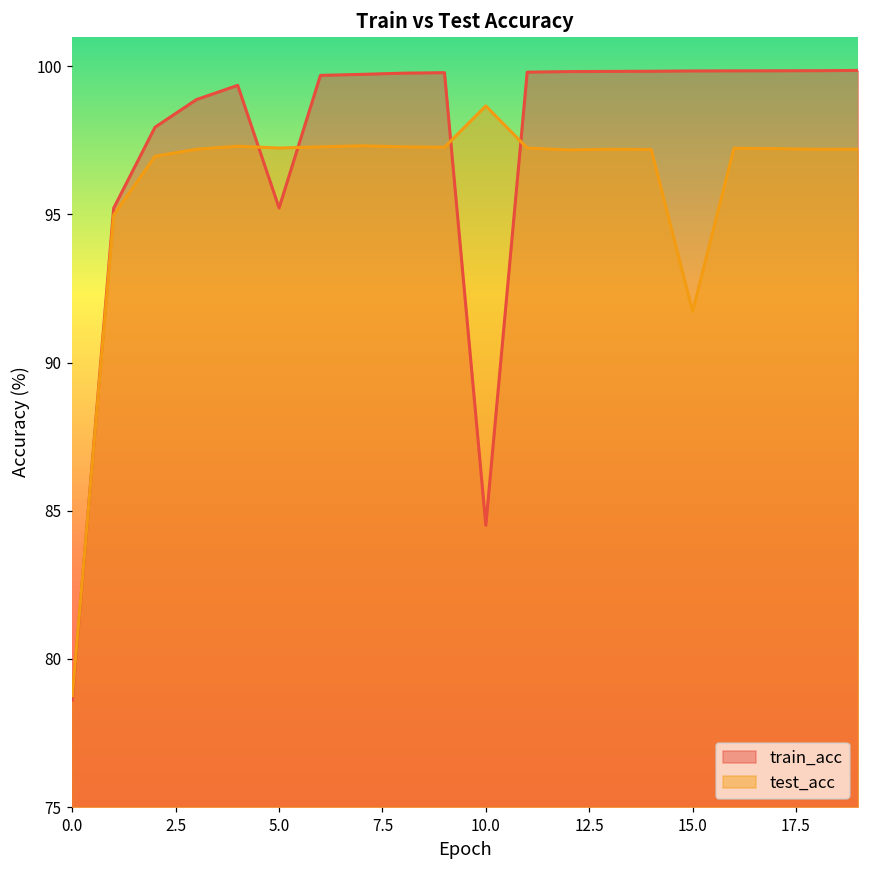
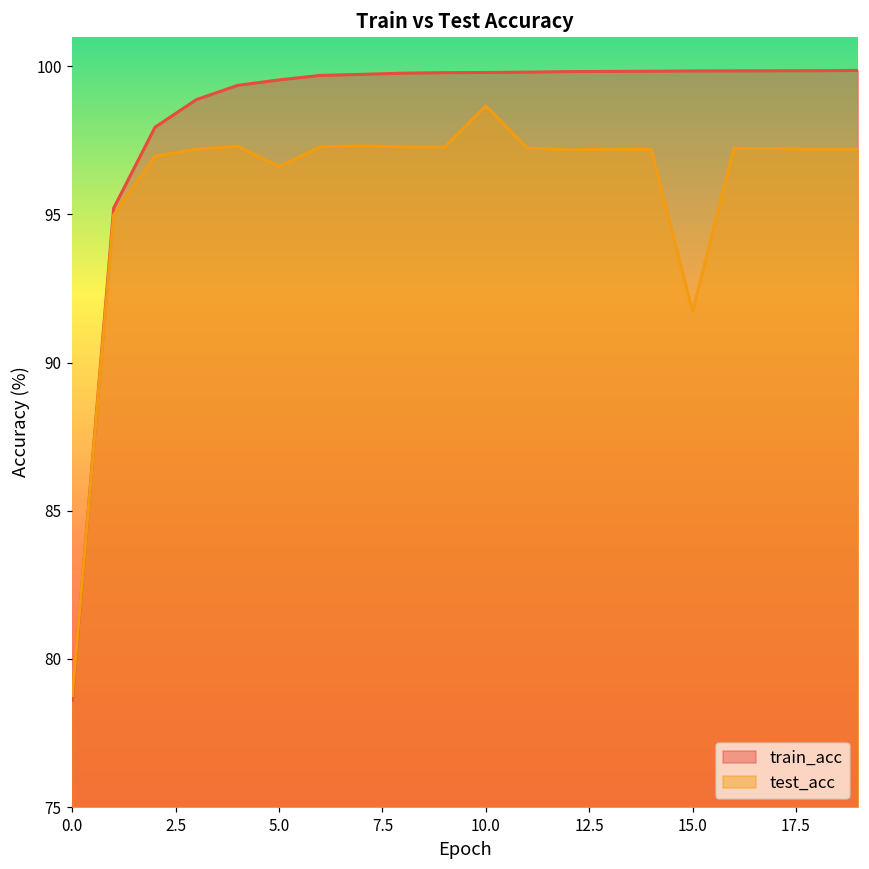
train_acc, 5.0: 95.2 -> 99.5
test_acc, 5.0: 97.2 -> 96.6
train_acc, 10.0: 84.5 -> 99.8
